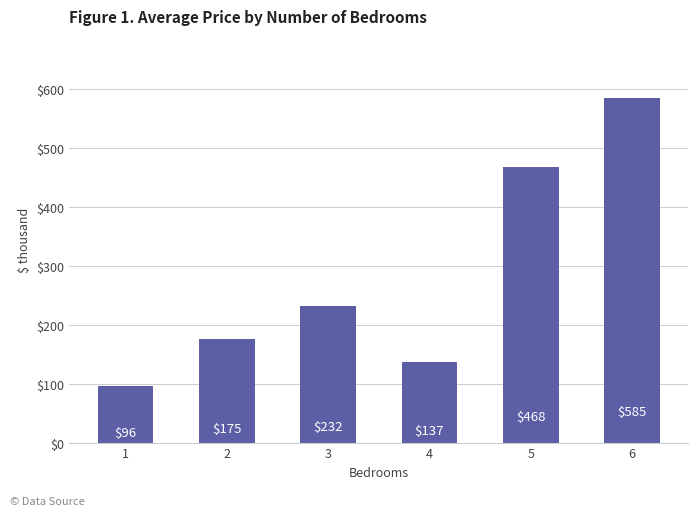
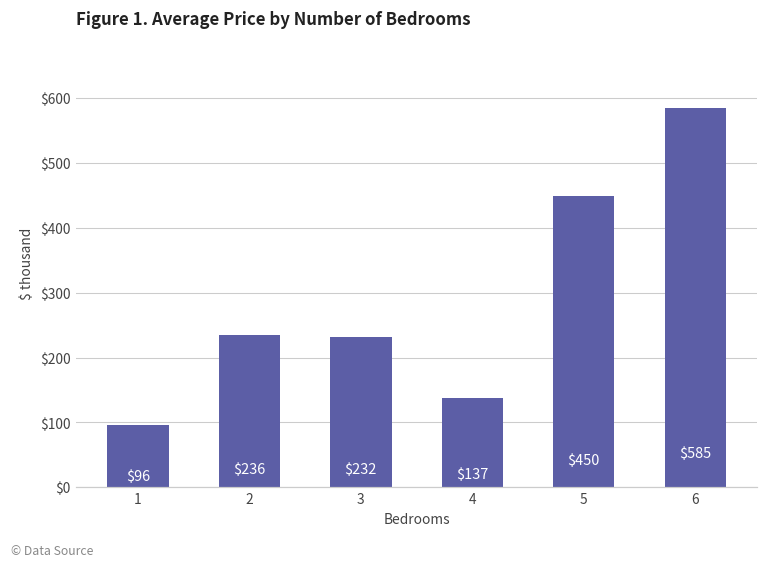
2: $175 -> $236
5: $468 -> $450
